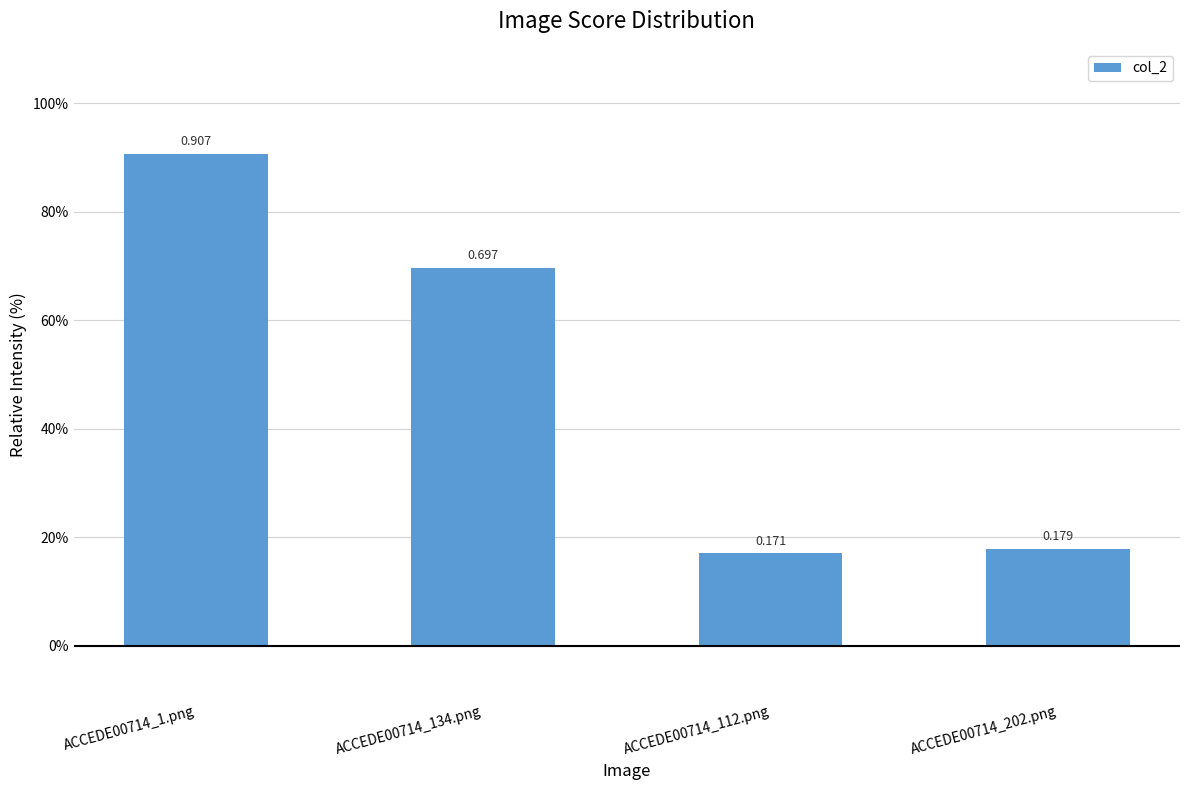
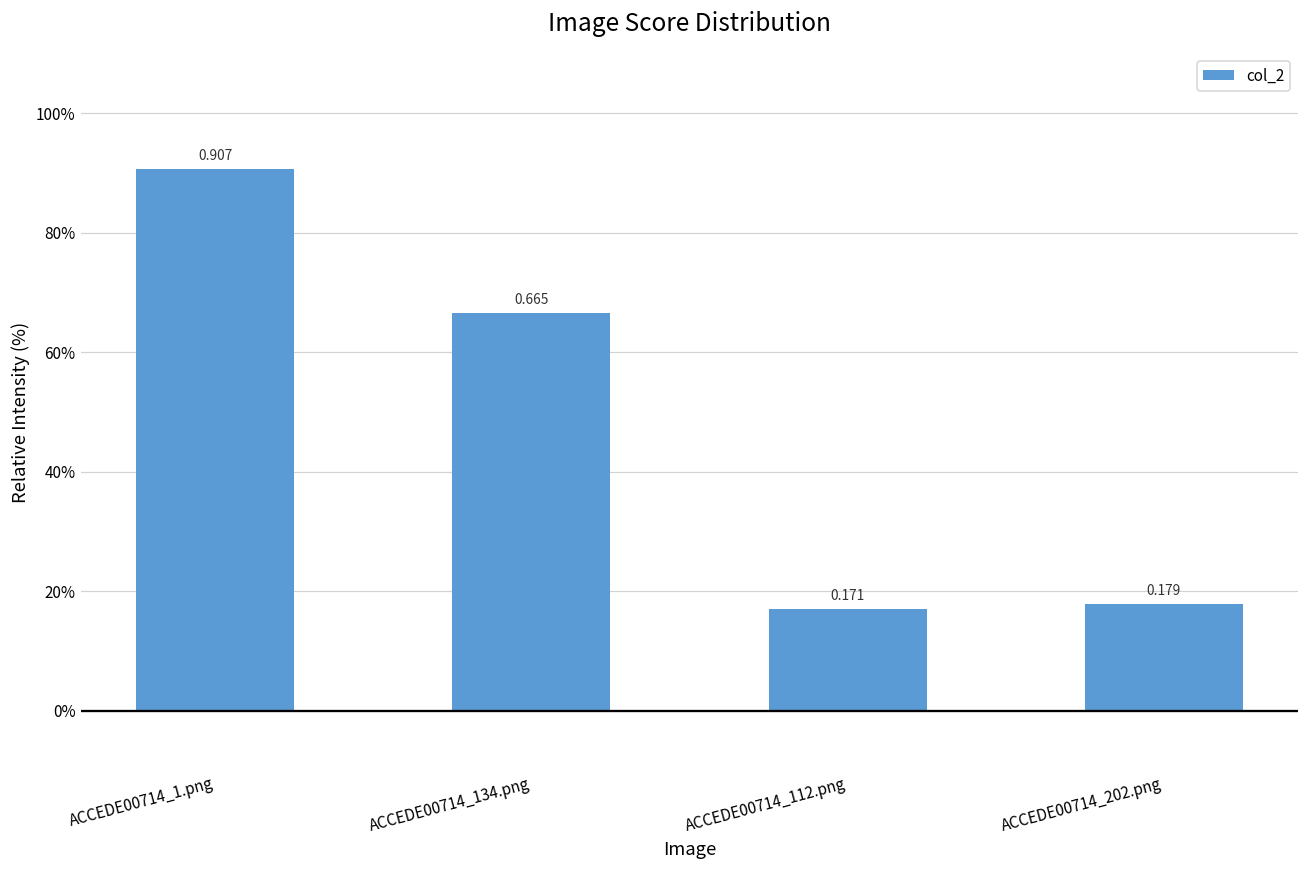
ACCEDE00714_134.png: 0.697 -> 0.665
